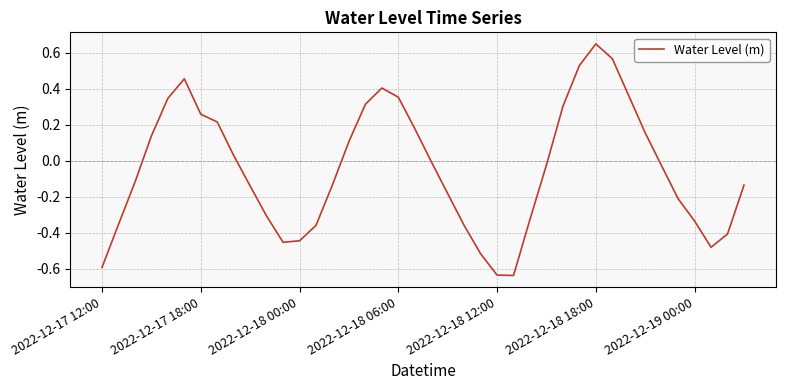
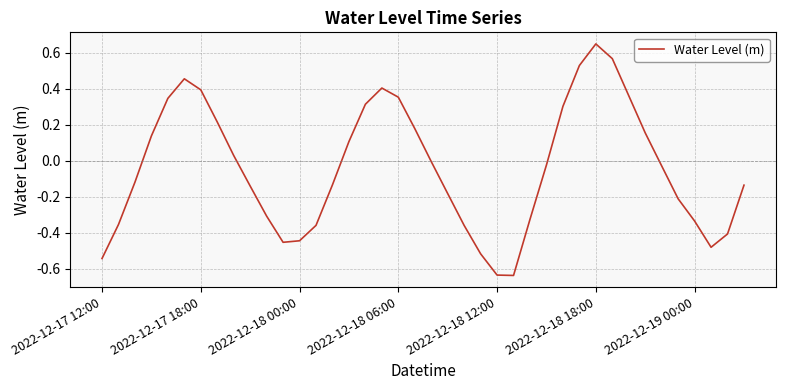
2022-12-17 12:00: -0.59 -> -0.54
2022-12-17 18:00: 0.26 -> 0.39
